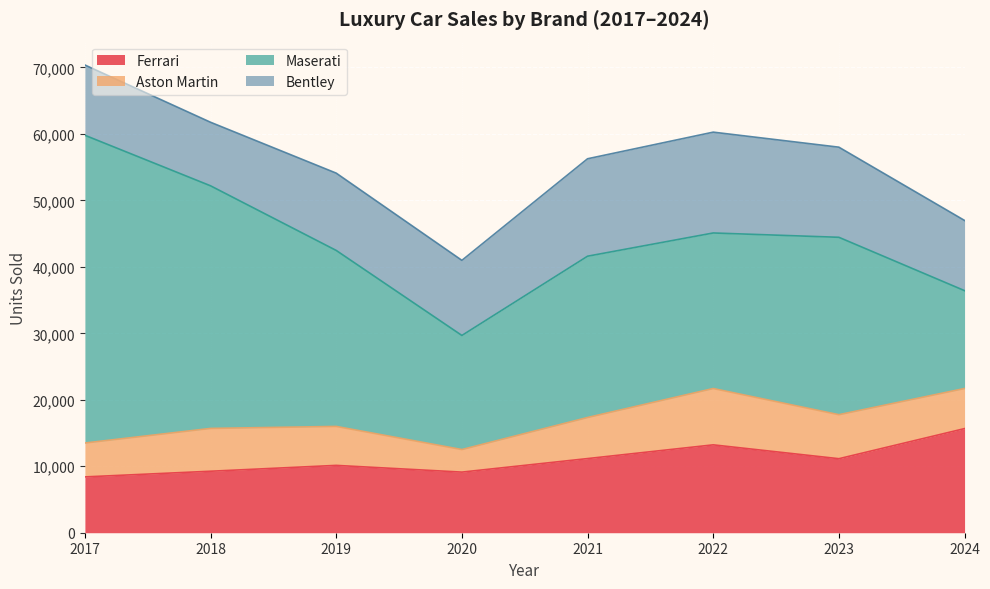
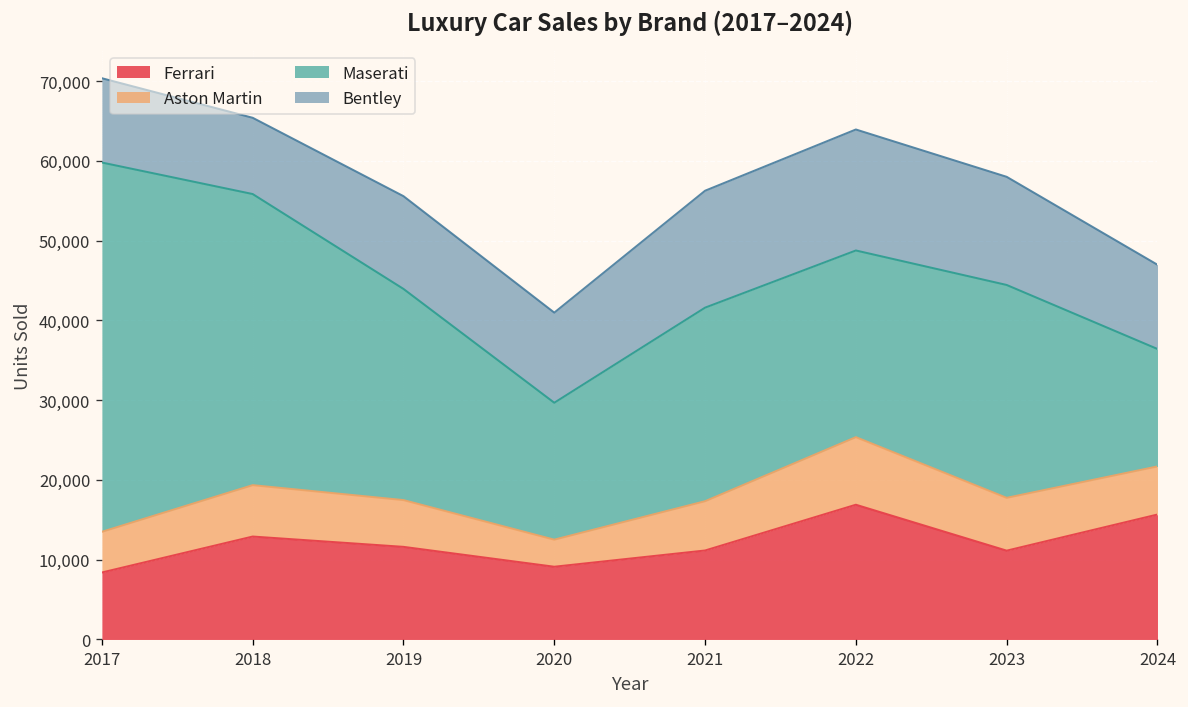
Ferrari, 2018: 9,000 -> 13,000
Ferrari, 2019: 10,000 -> 12,000
Ferrari, 2022: 13,000 -> 17,000
